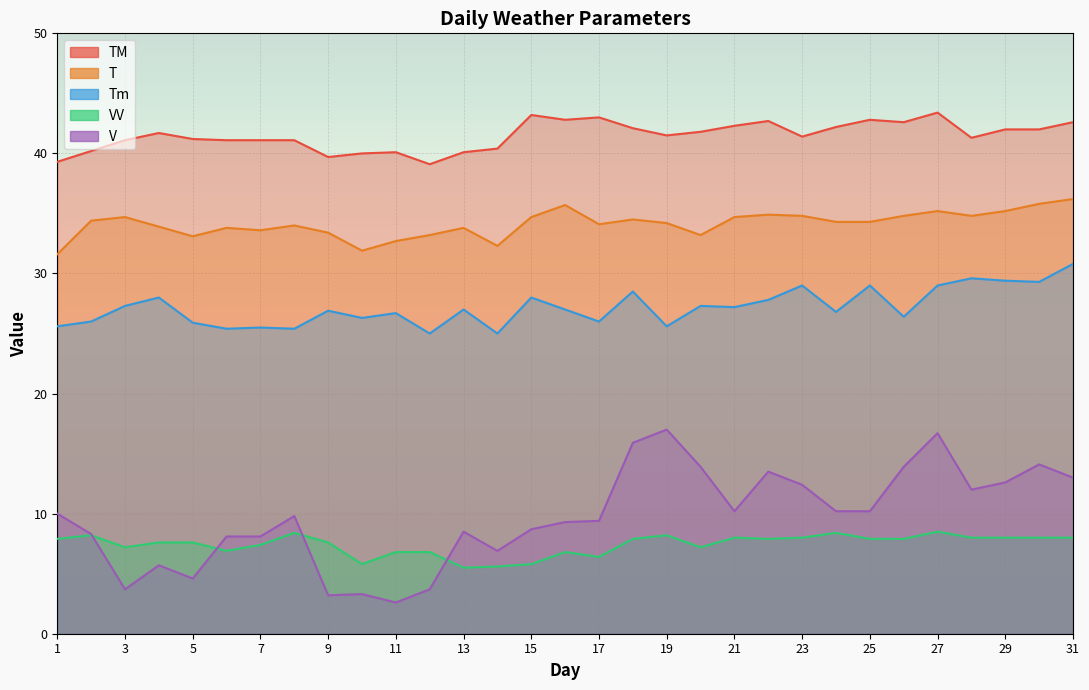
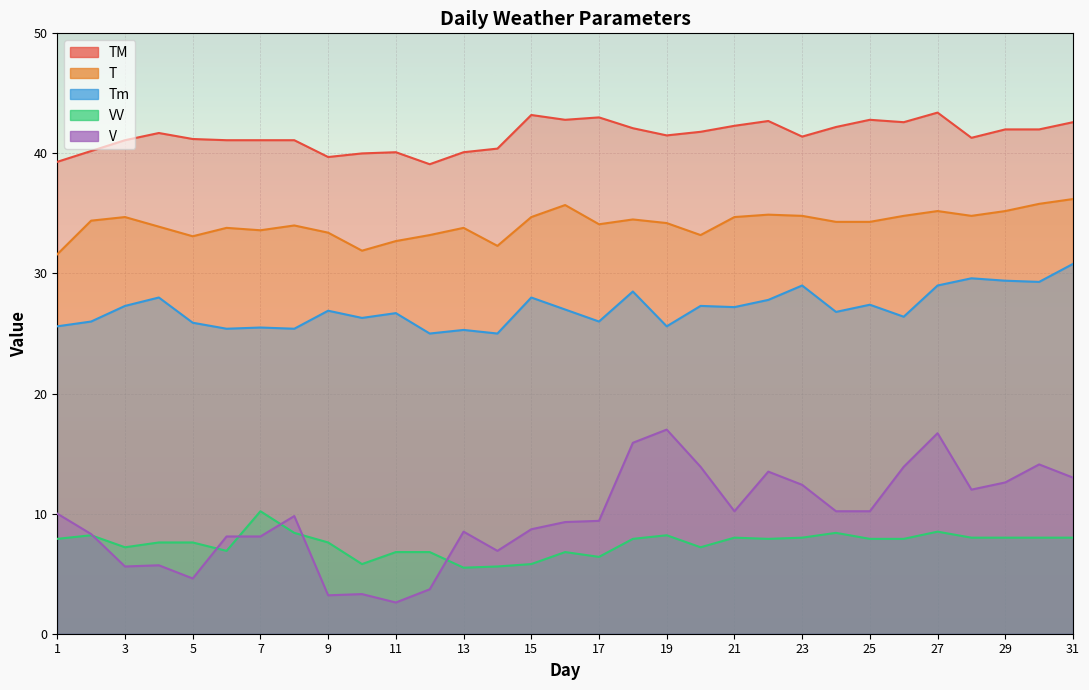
V, 3: 3.7 -> 5.6
VV, 7: 7.4 -> 10.2
Tm, 13: 27.0 -> 25.3
Tm, 25: 29.0 -> 27.4
